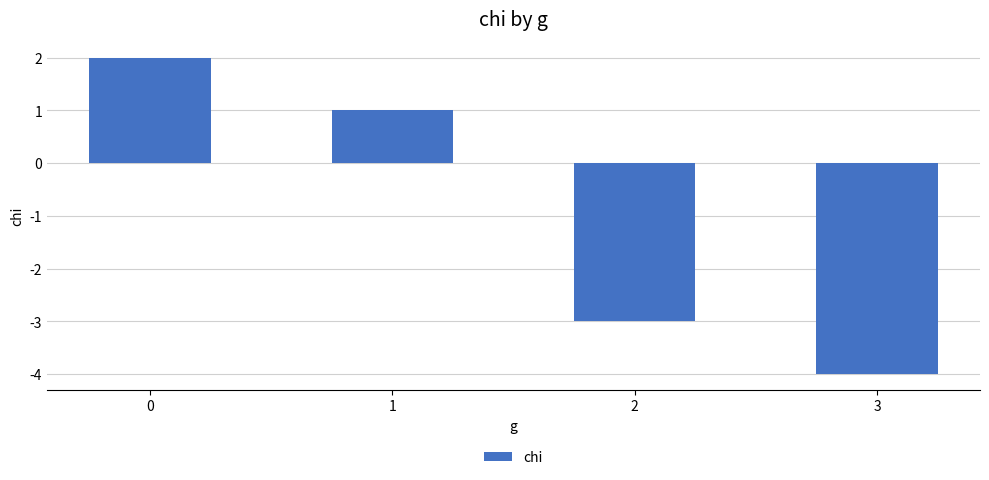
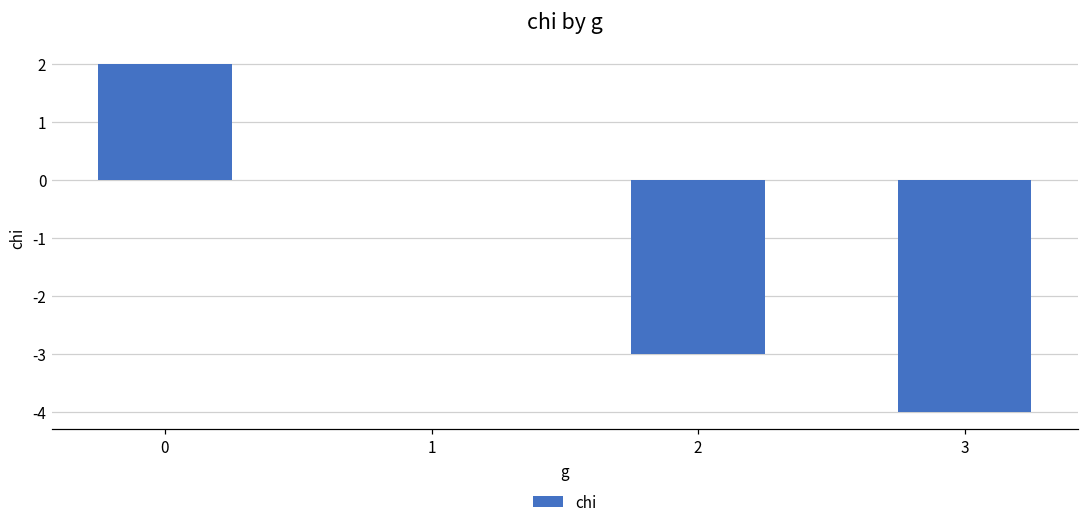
1: 1 -> 0
